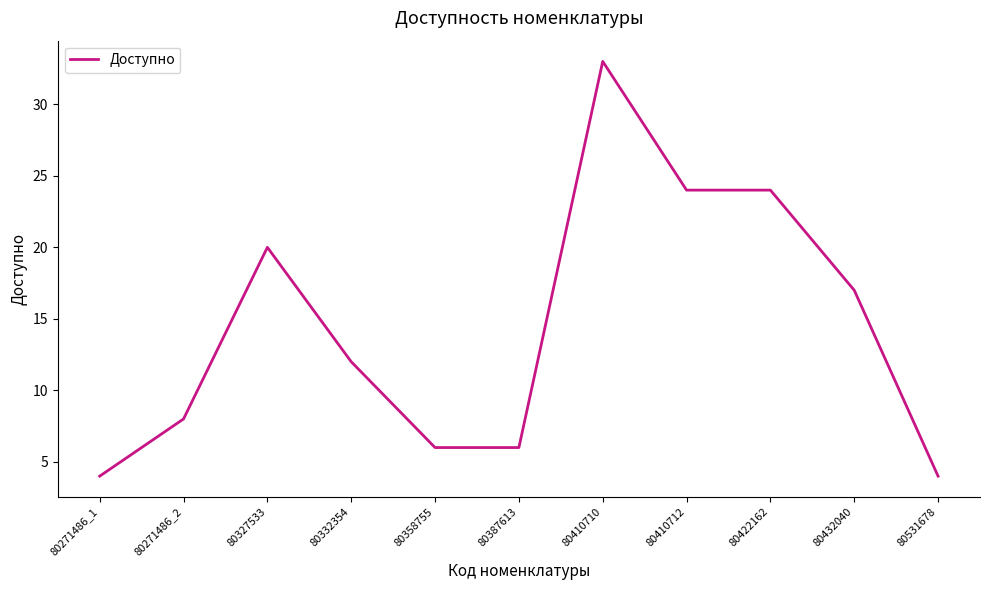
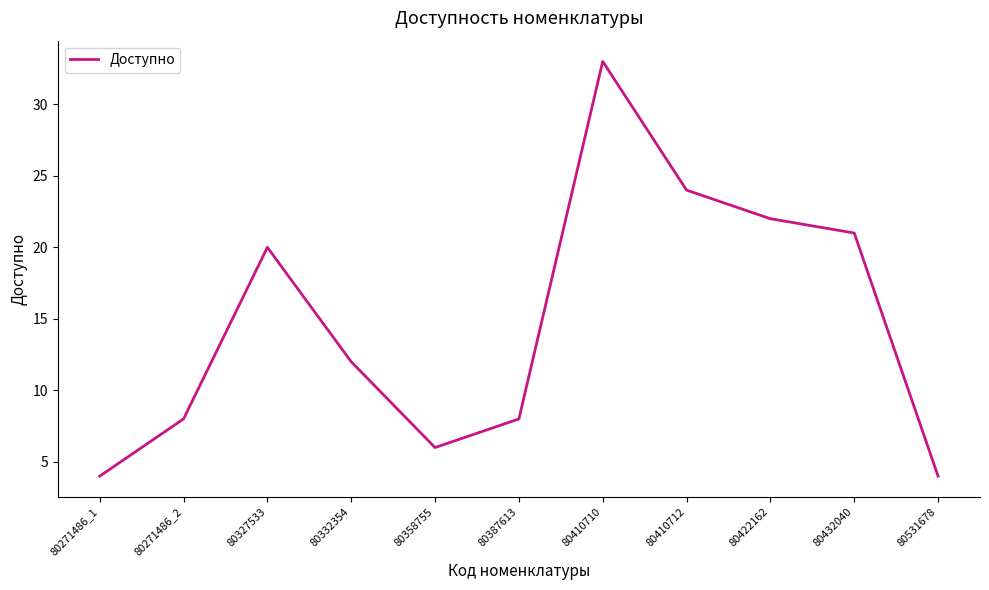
80387613: 6 -> 8
80422162: 24 -> 22
80432040: 17 -> 21
